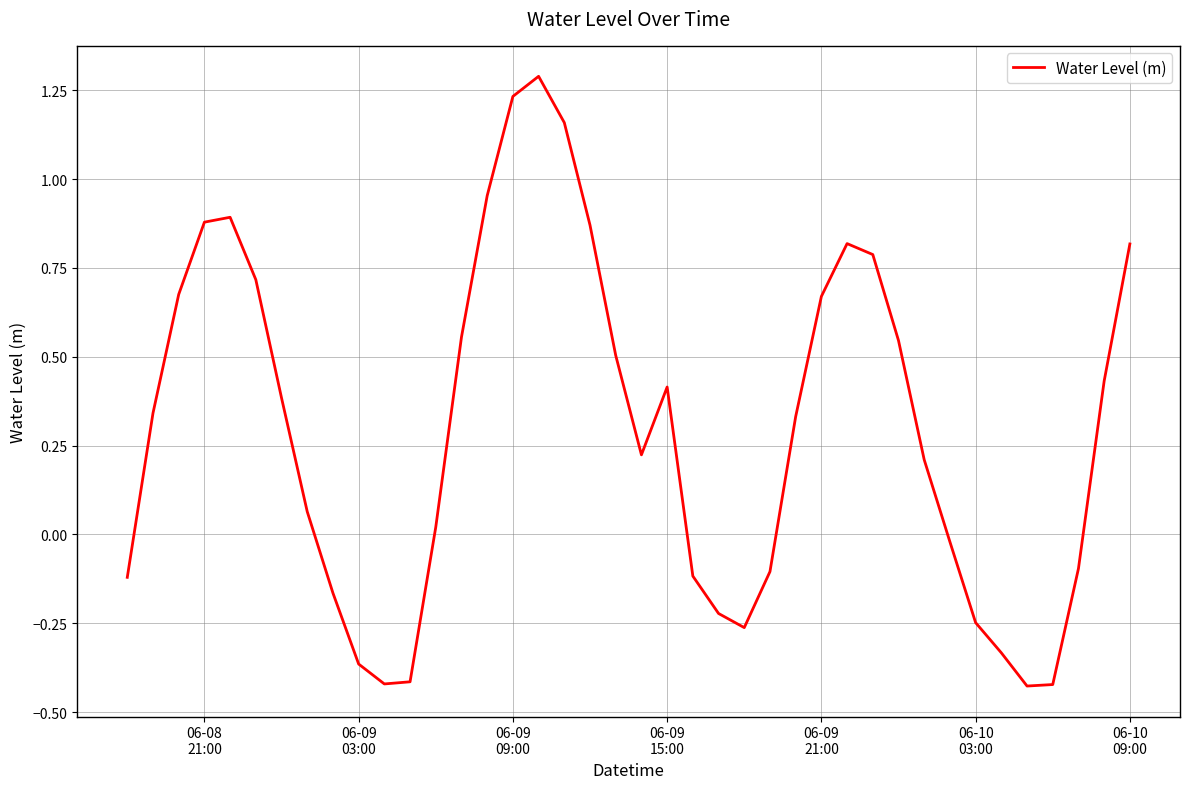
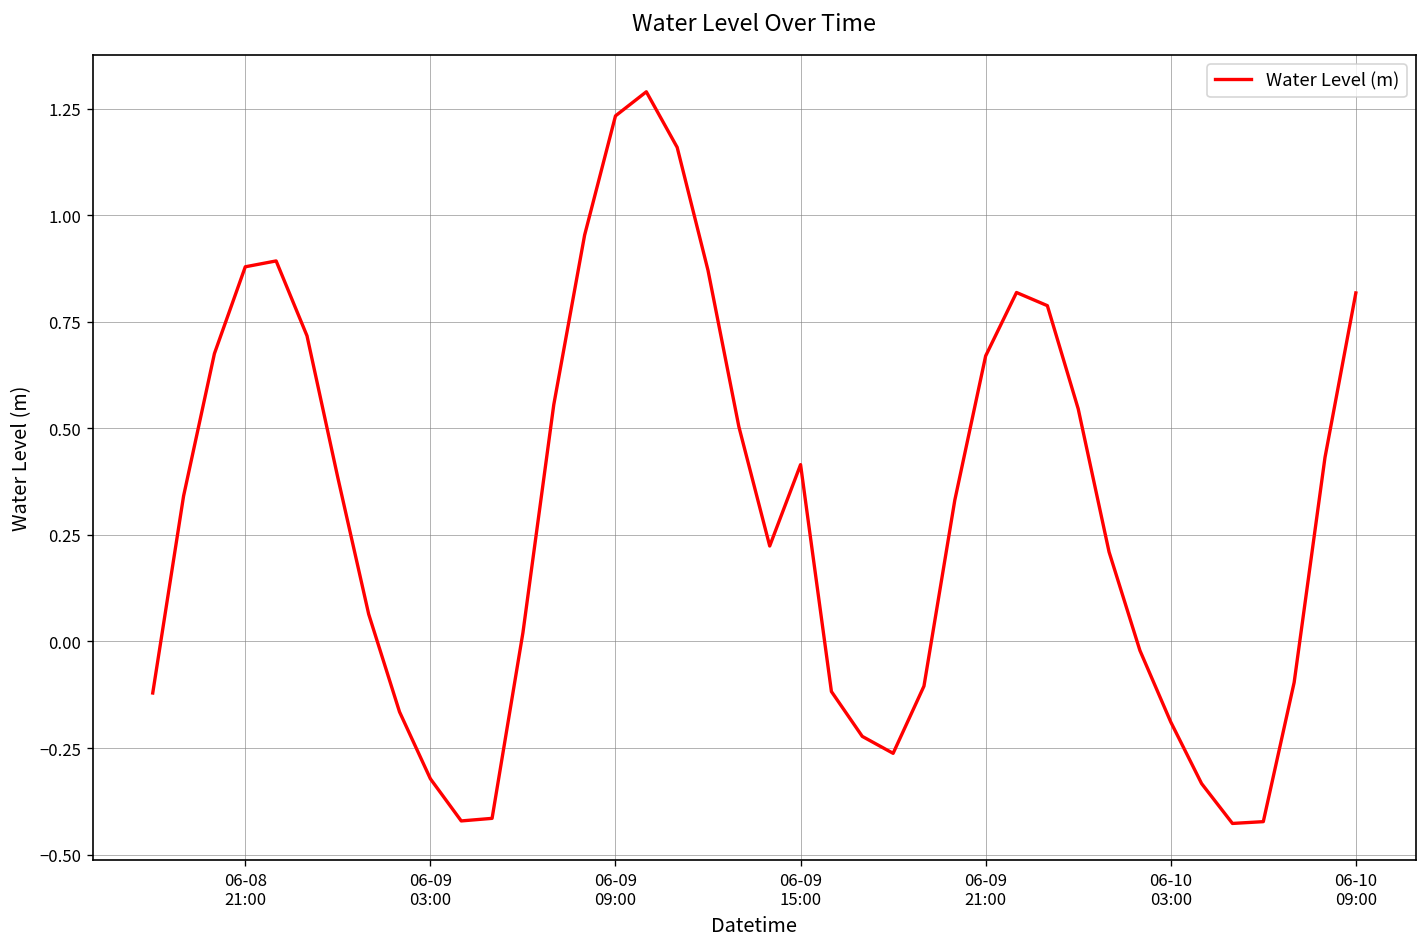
06-09 03:00: -0.36 -> -0.32
06-10 03:00: -0.25 -> -0.19
